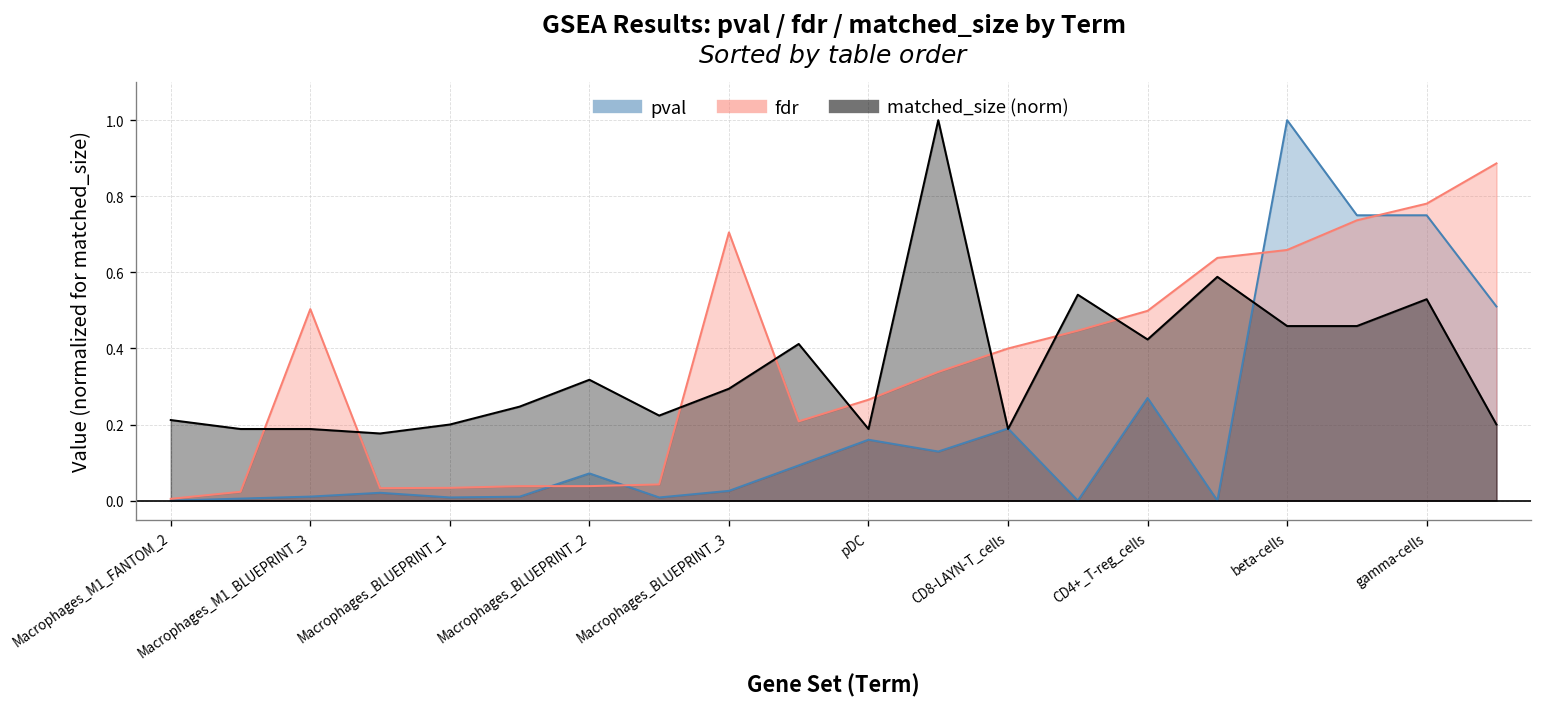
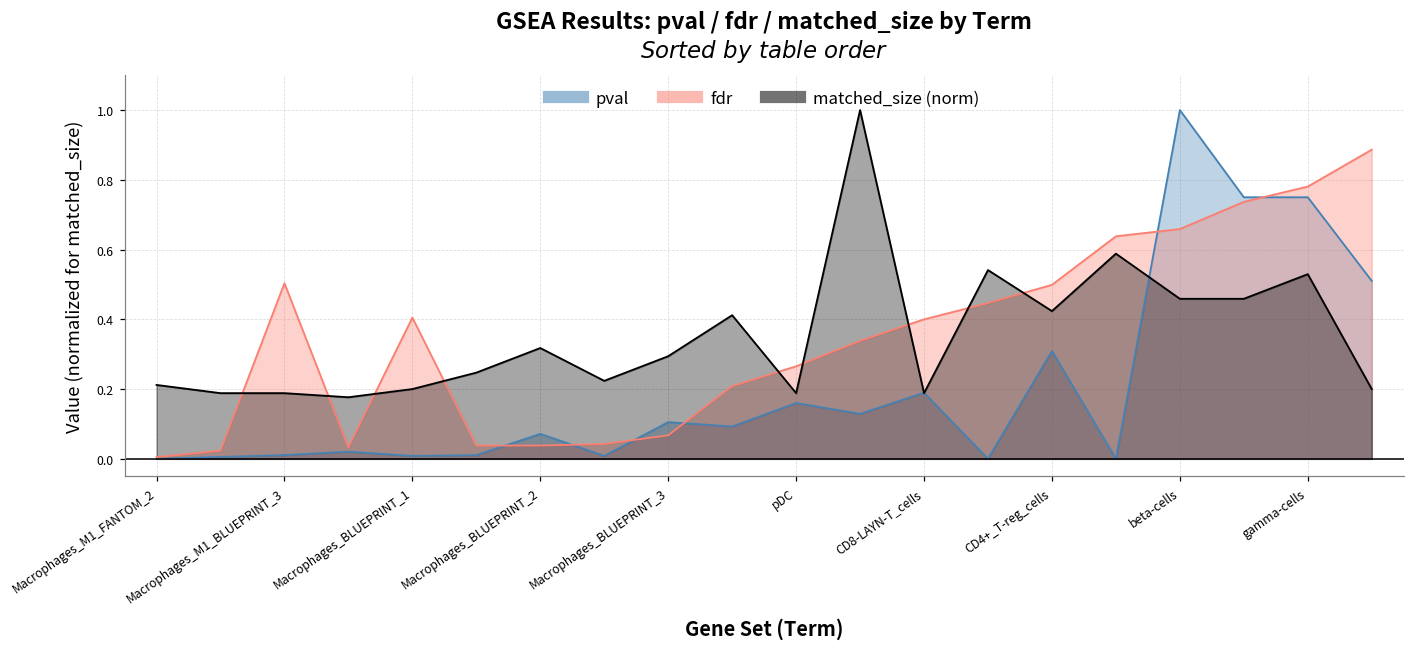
fdr, Macrophages_BLUEPRINT_1: 0.03 -> 0.40
pval, Macrophages_BLUEPRINT_3: 0.03 -> 0.11
fdr, Macrophages_BLUEPRINT_3: 0.71 -> 0.07
pval, CD4+_T-reg_cells: 0.27 -> 0.31
